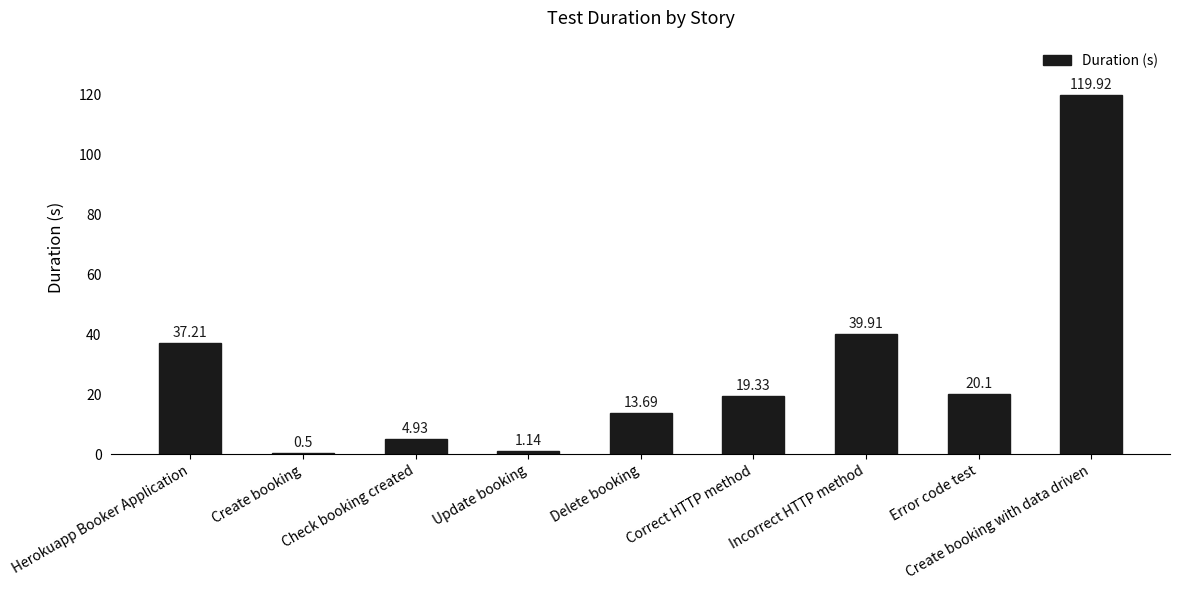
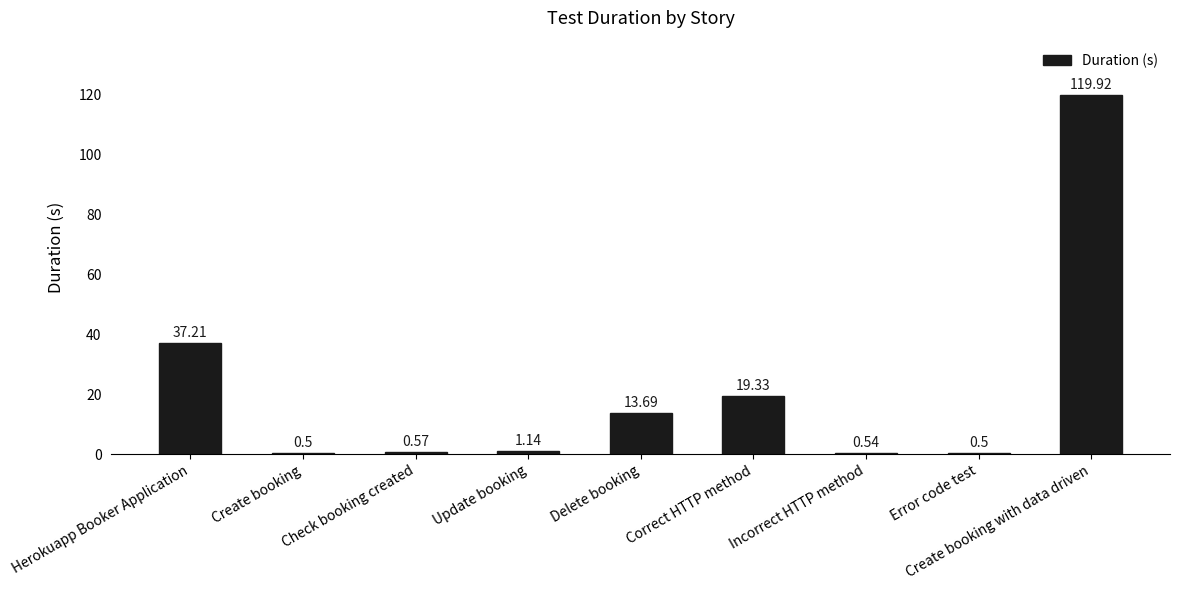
Check booking created: 4.93 -> 0.57
Incorrect HTTP method: 39.91 -> 0.54
Error code test: 20.1 -> 0.5
